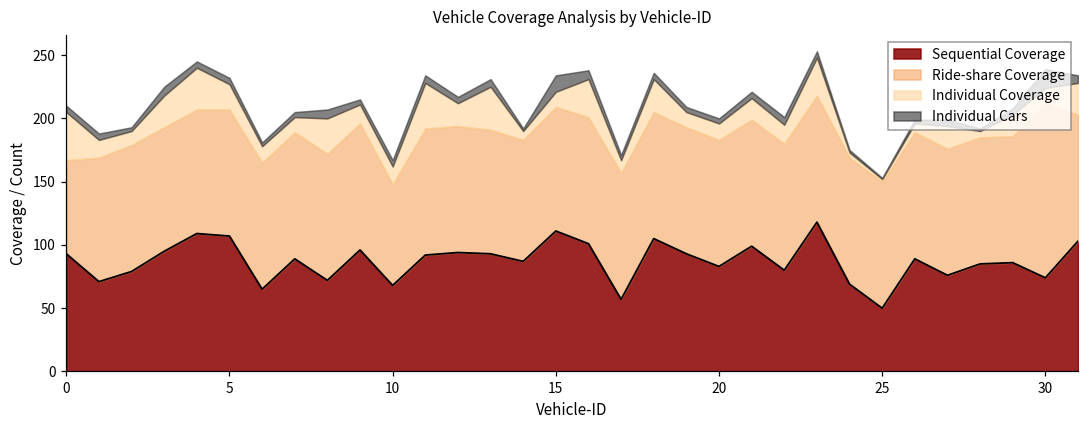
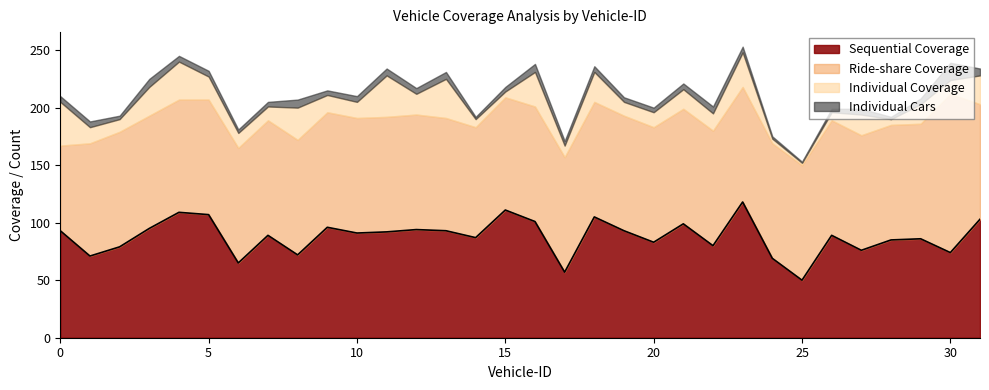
Sequential Coverage, 10: 68 -> 91
Ride-share Coverage, 10: 80 -> 100
Individual Coverage, 15: 12 -> 5
Individual Cars, 15: 13 -> 4
